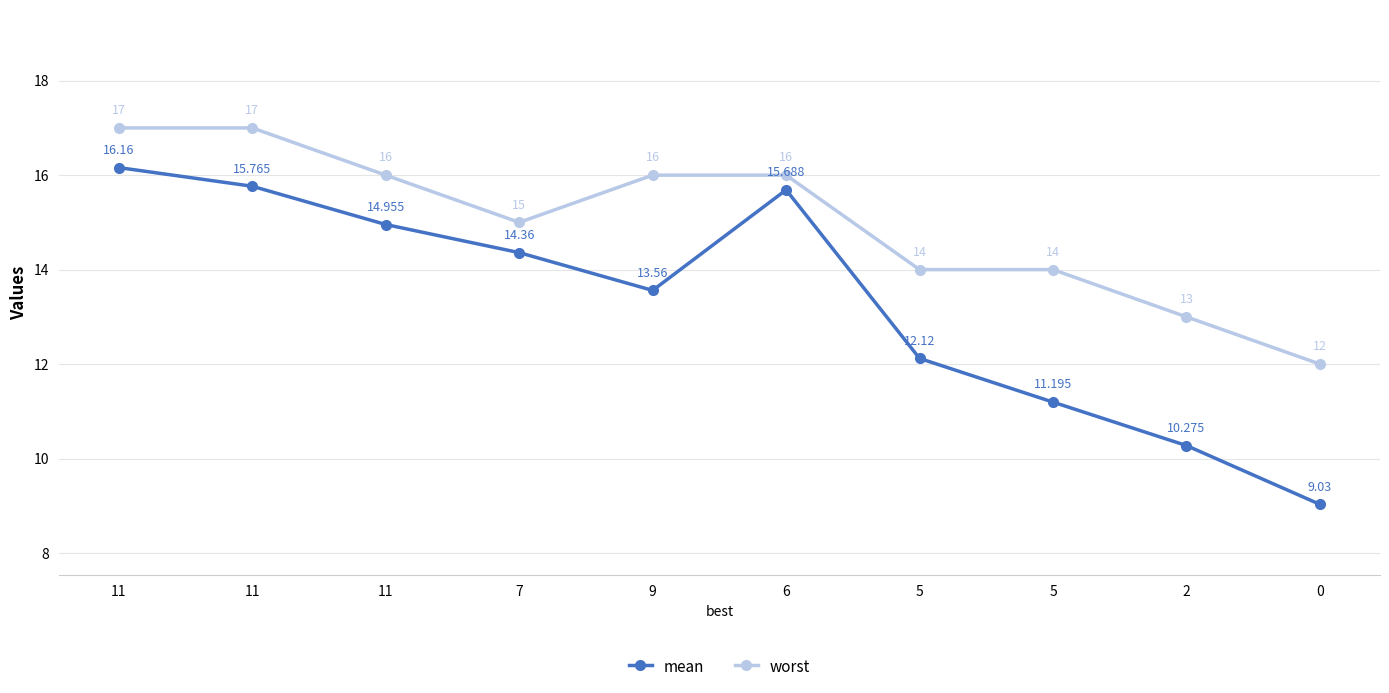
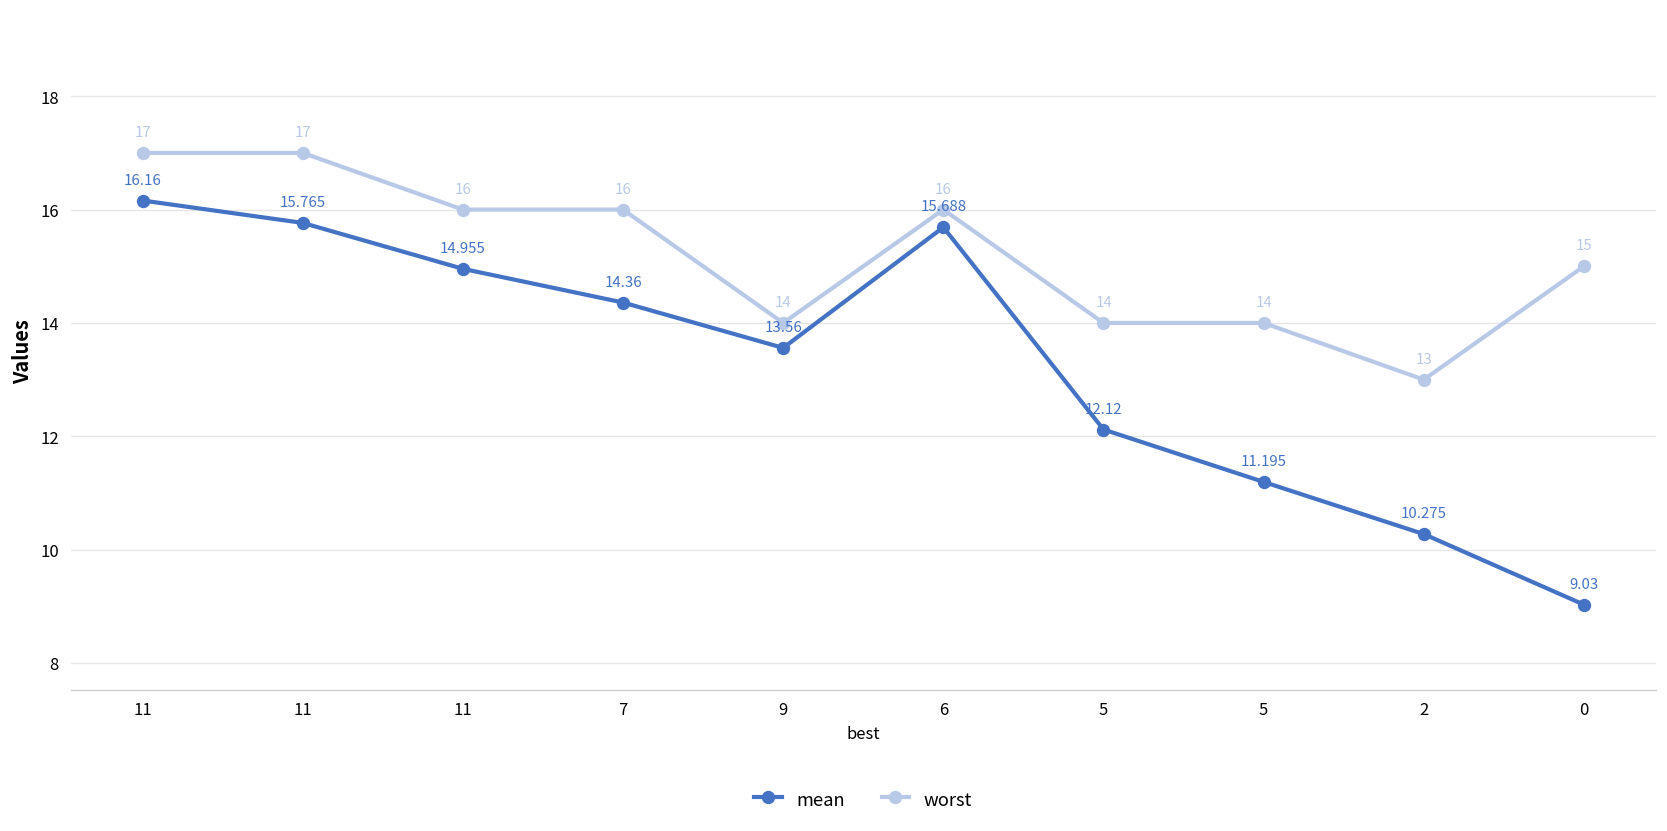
worst, 7: 15 -> 16
worst, 9: 16 -> 14
worst, 0: 12 -> 15
